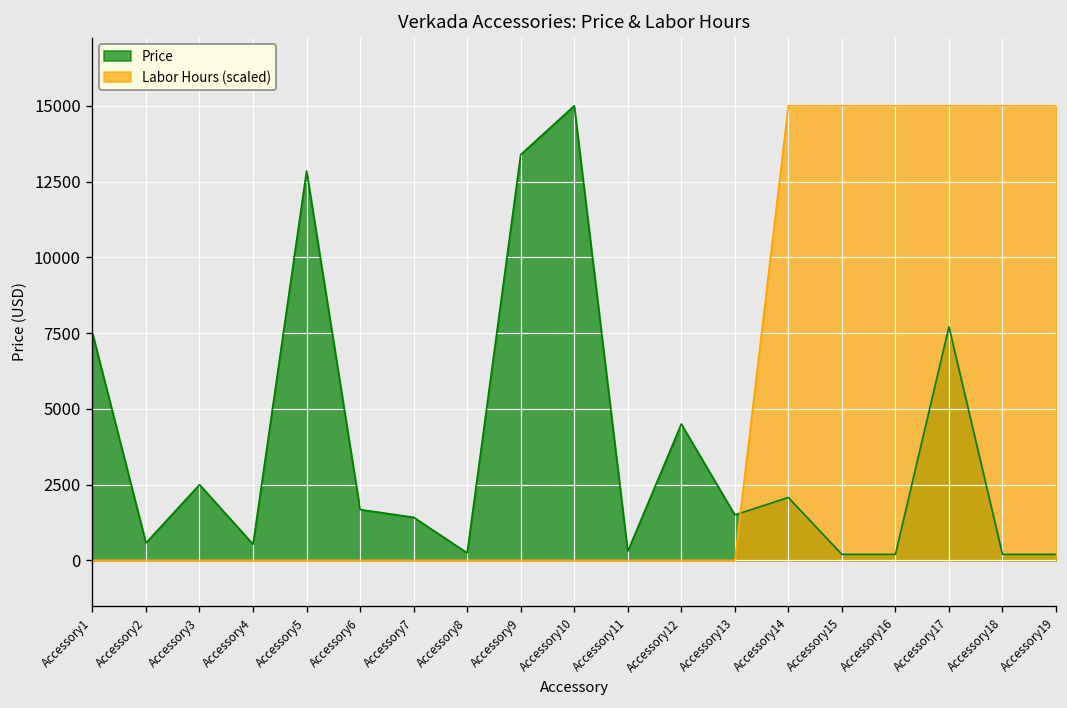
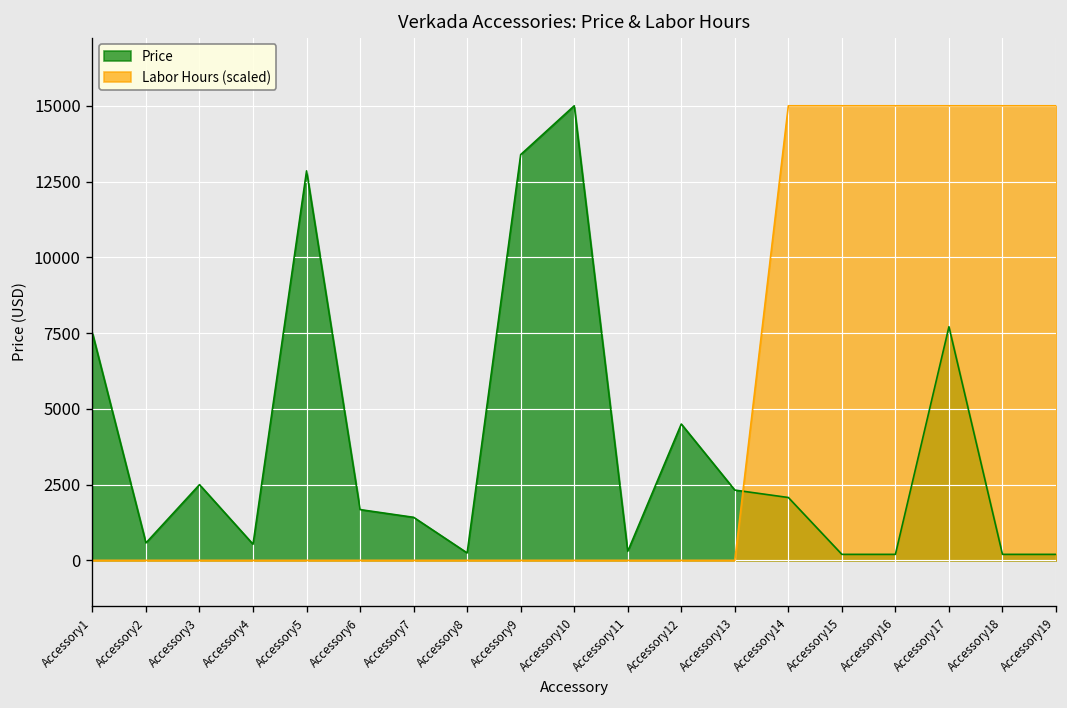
Price, Accessory13: 1500 -> 2300
